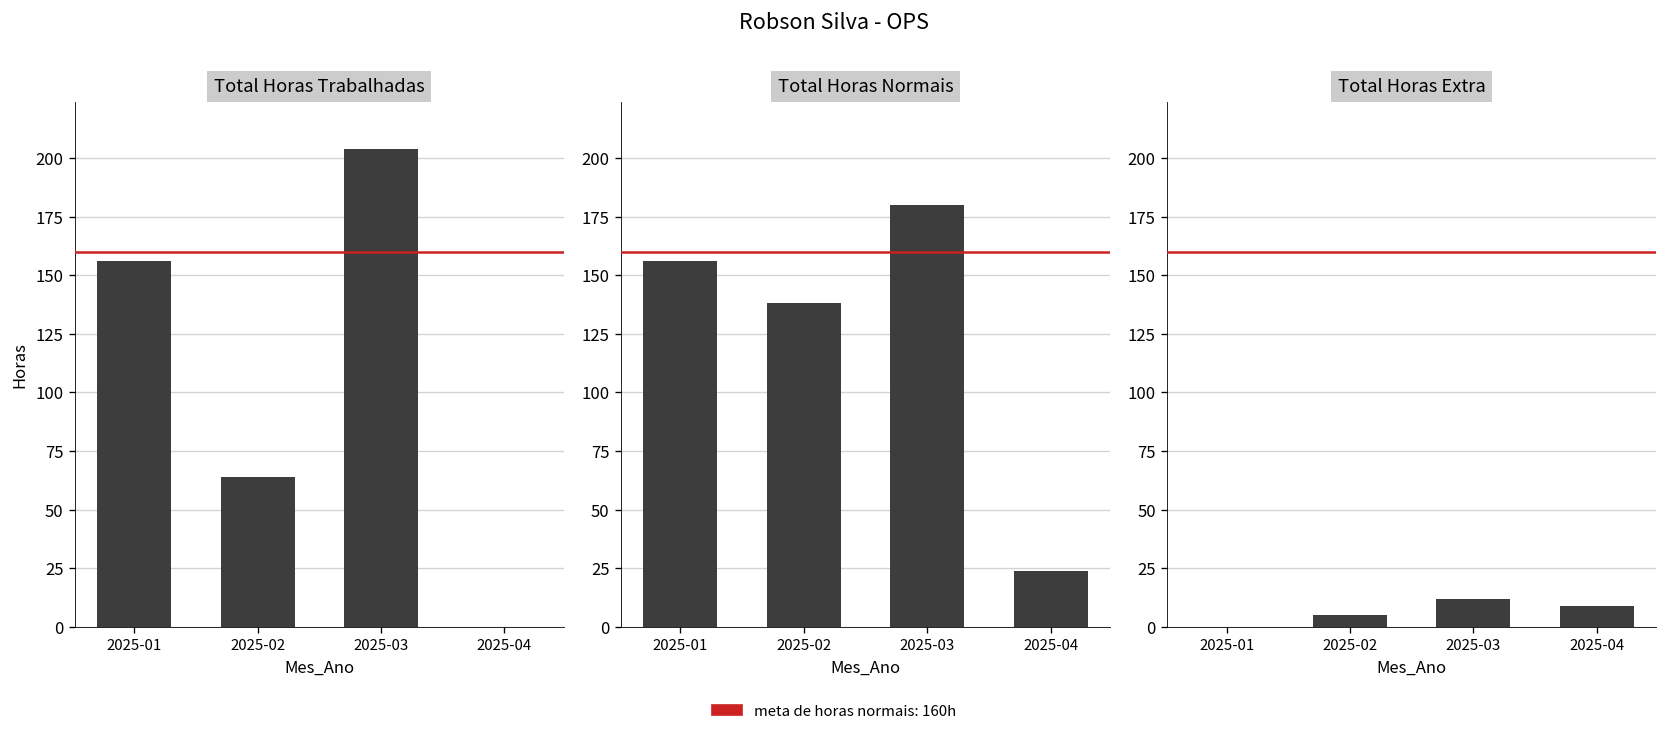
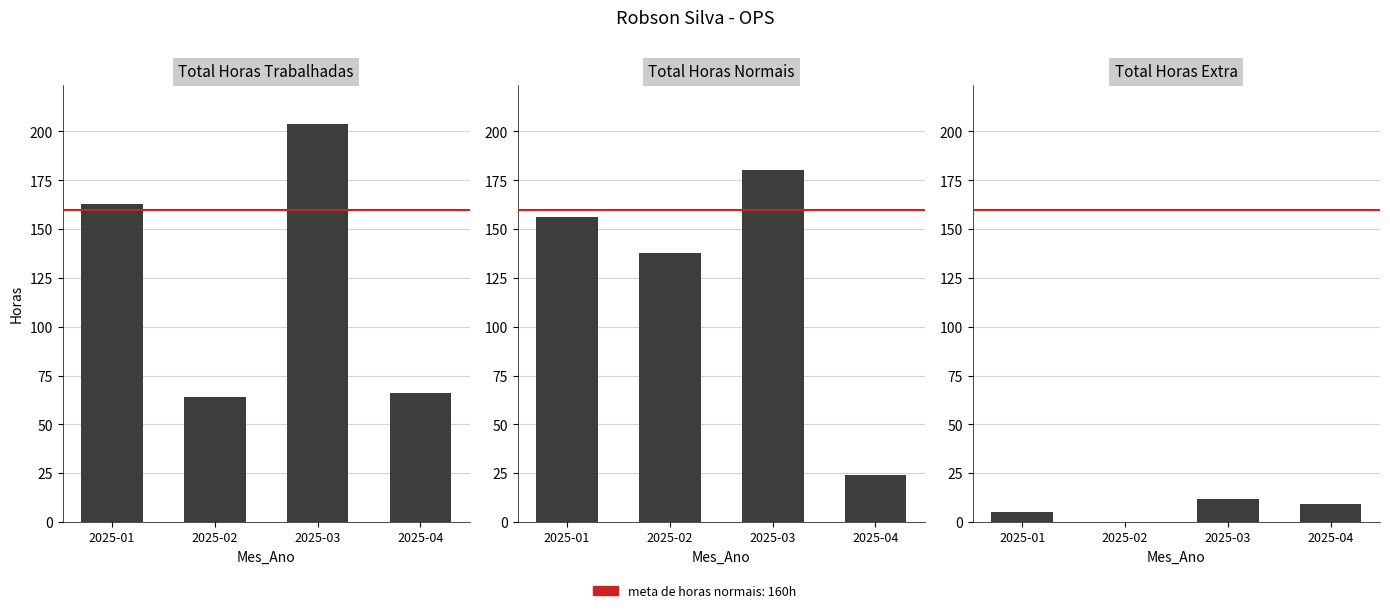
Total Horas Trabalhadas, 2025-01: 156 -> 163
Total Horas Trabalhadas, 2025-04: 0 -> 66
Total Horas Extra, 2025-01: 0 -> 5
Total Horas Extra, 2025-02: 5 -> 0
